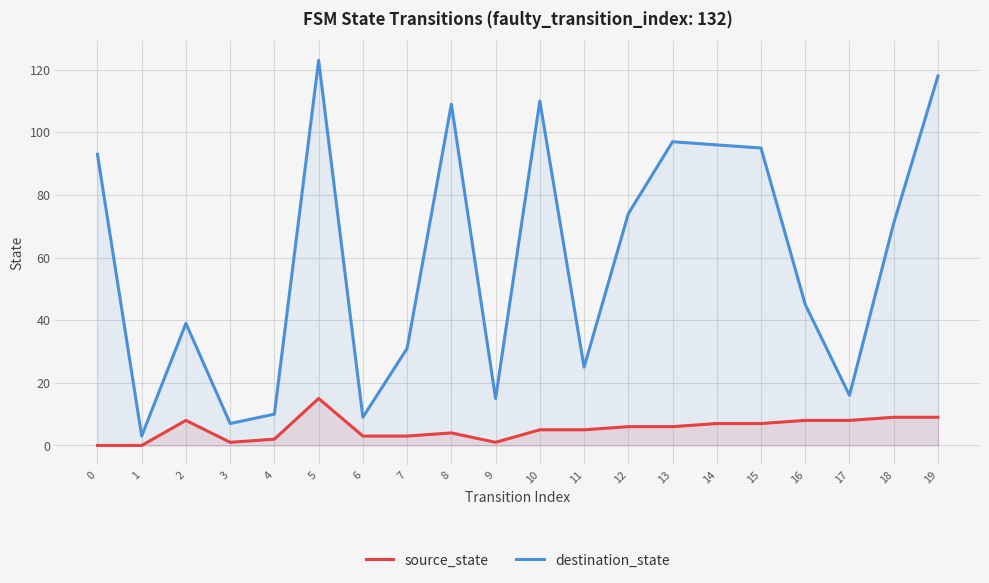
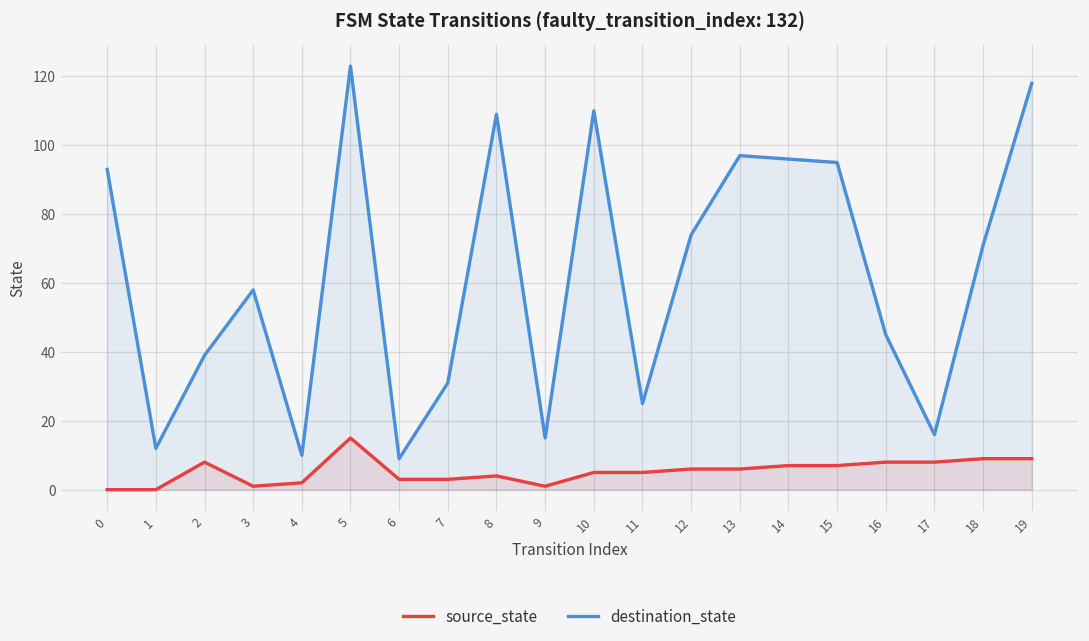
destination_state, 1: 3 -> 12
destination_state, 3: 7 -> 58
